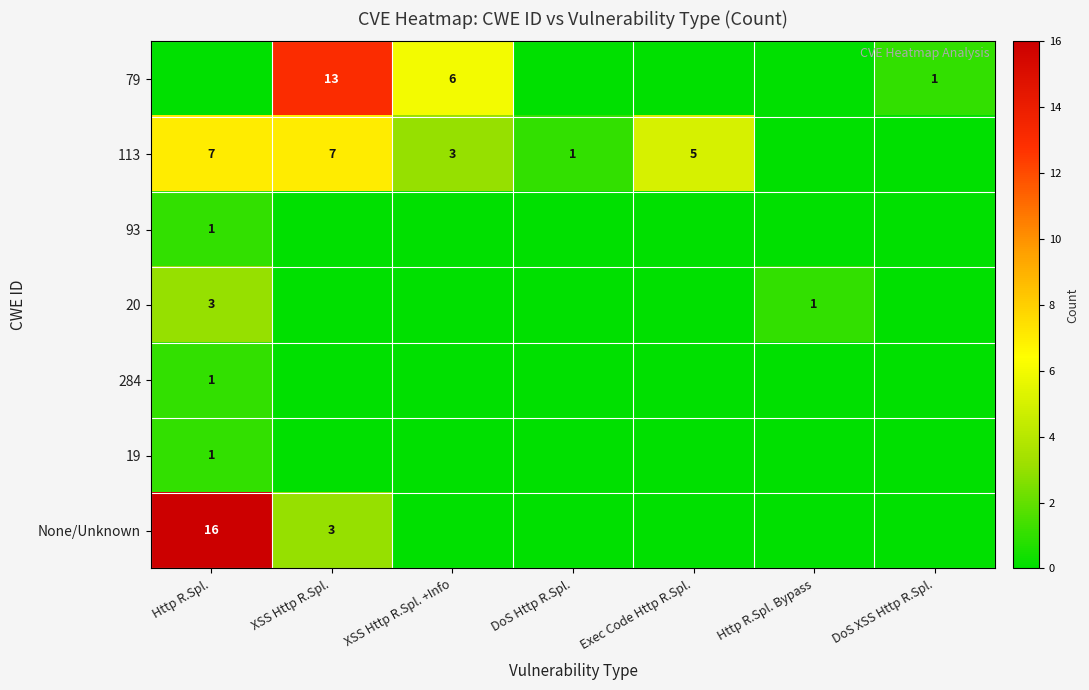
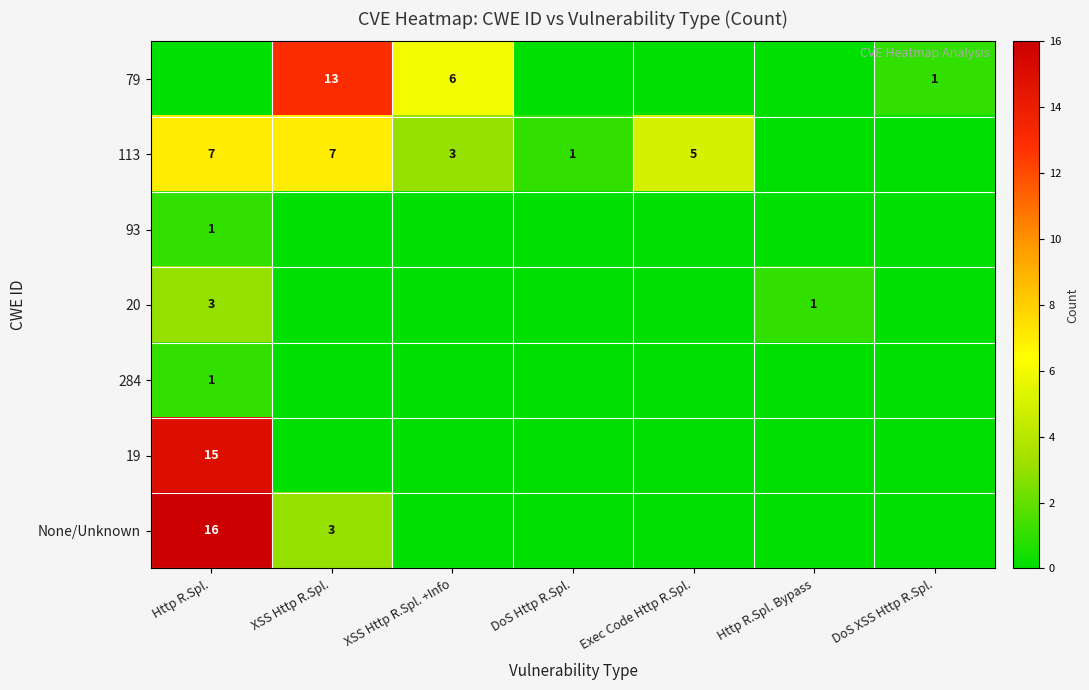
19, Http R.Spl.: 1 -> 15
